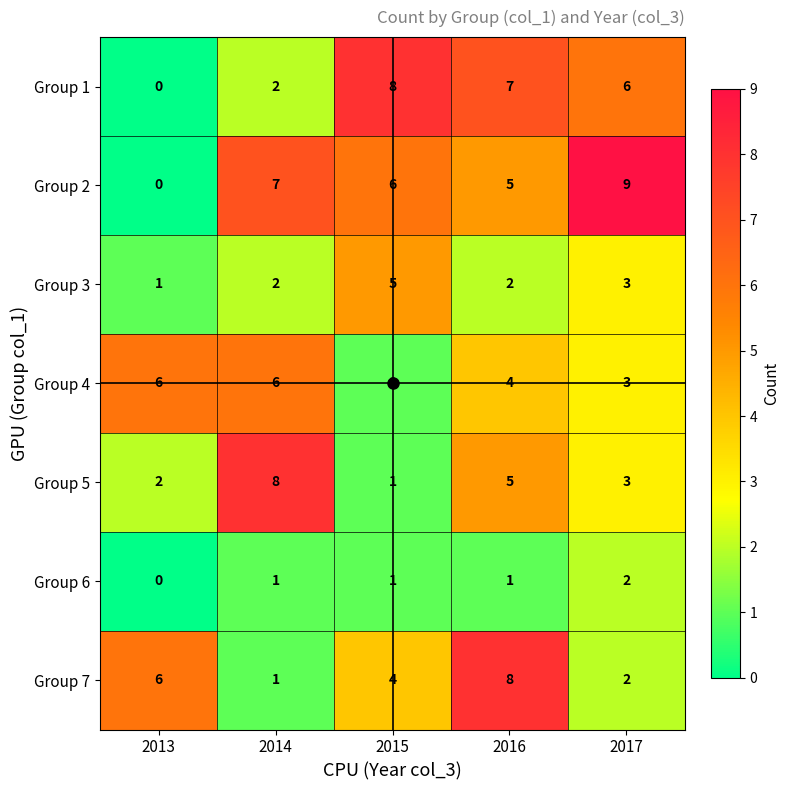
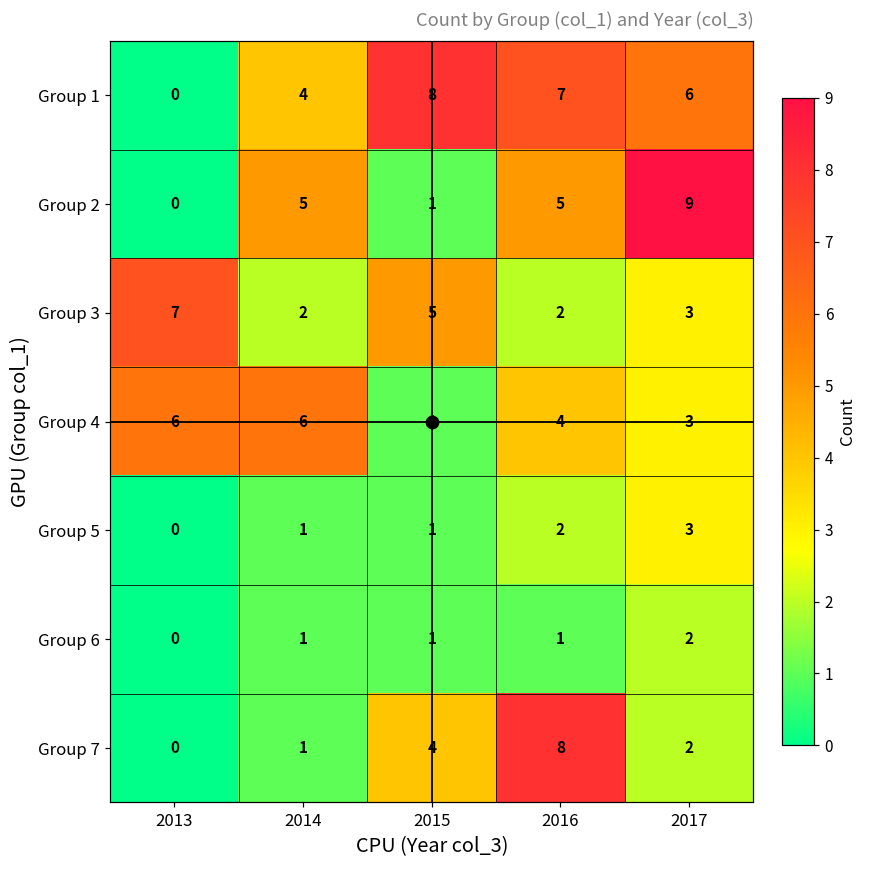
Group 1, 2014: 2 -> 4
Group 2, 2014: 7 -> 5
Group 2, 2015: 6 -> 1
Group 3, 2013: 1 -> 7
Group 5, 2013: 2 -> 0
Group 5, 2014: 8 -> 1
Group 5, 2016: 5 -> 2
Group 7, 2013: 6 -> 0
